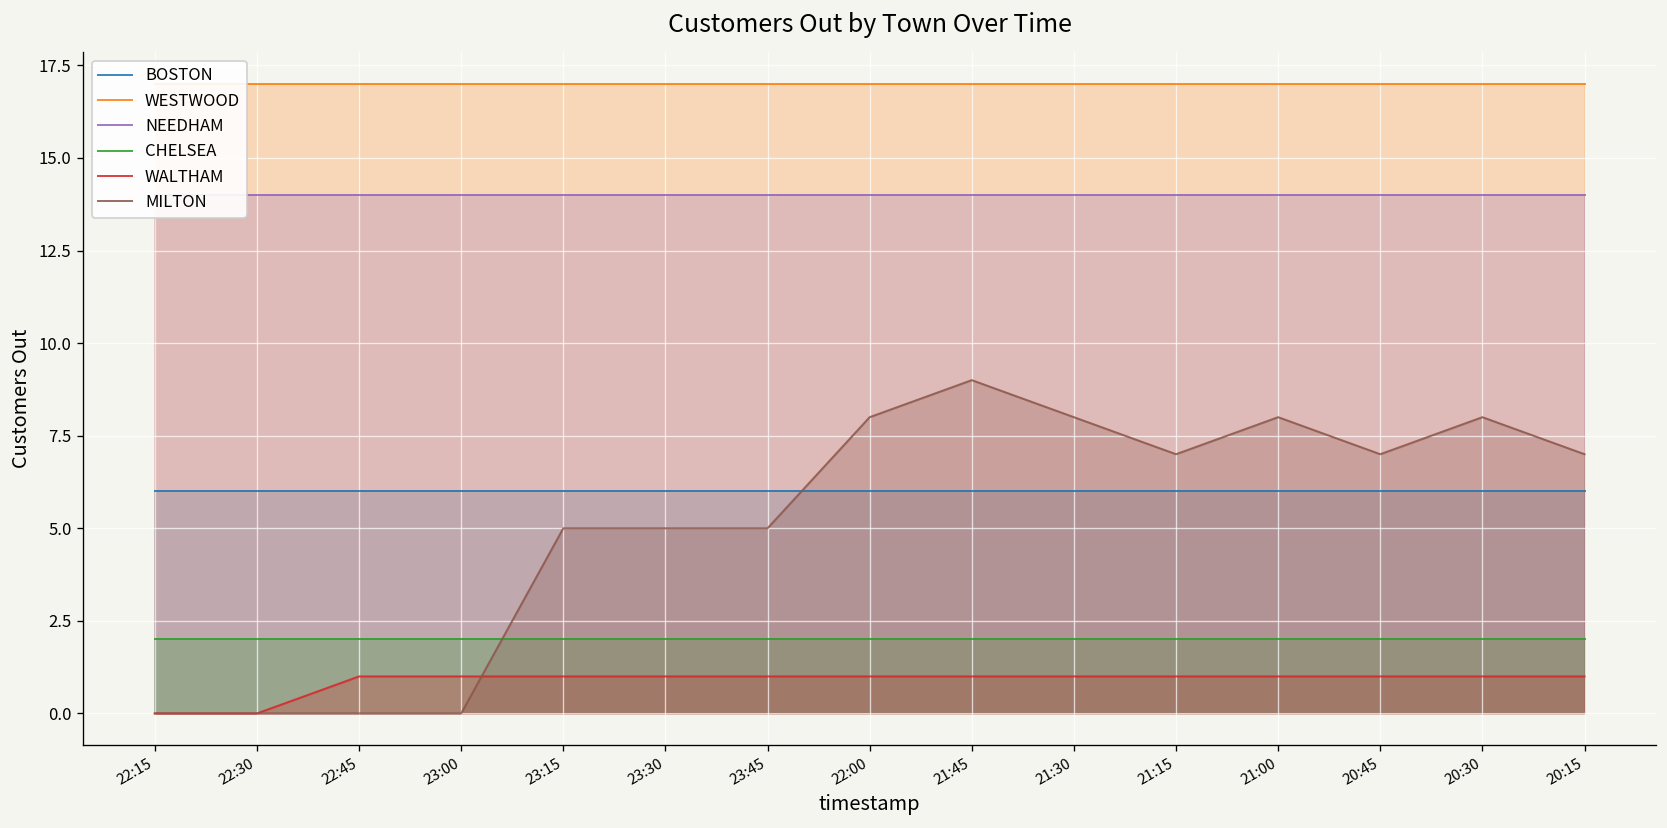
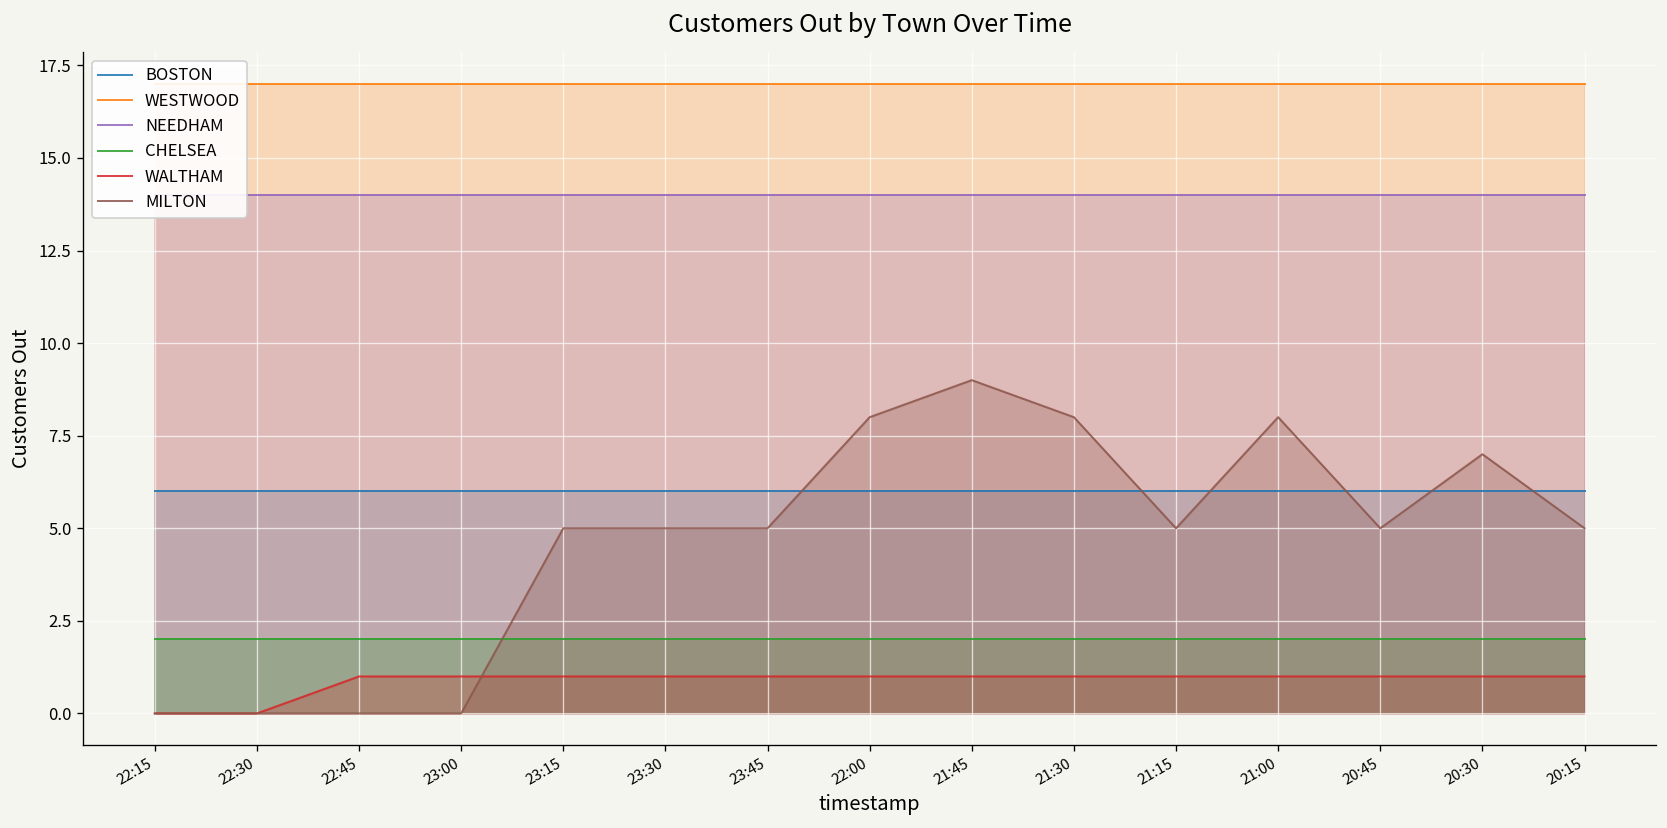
MILTON, 21:15: 7 -> 5
MILTON, 20:45: 7 -> 5
MILTON, 20:30: 8 -> 7
MILTON, 20:15: 7 -> 5
